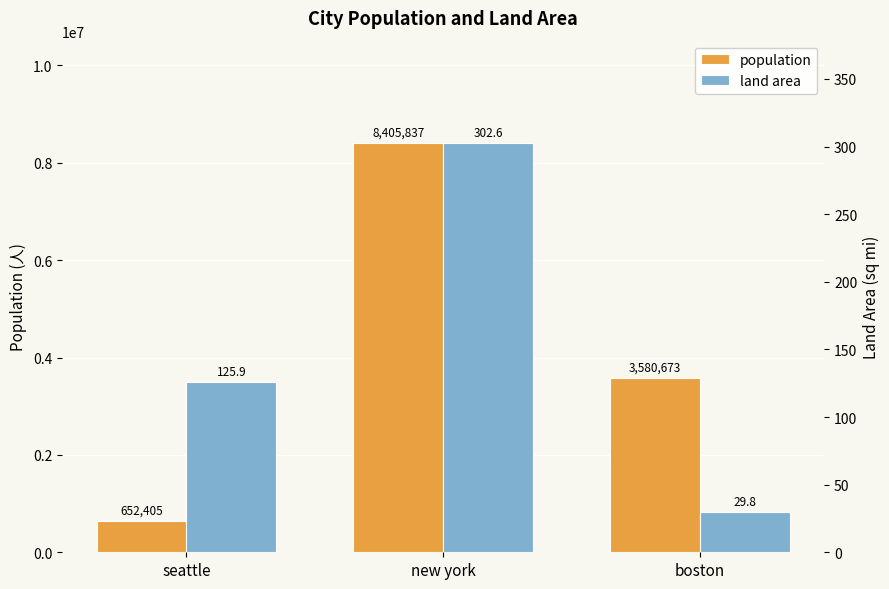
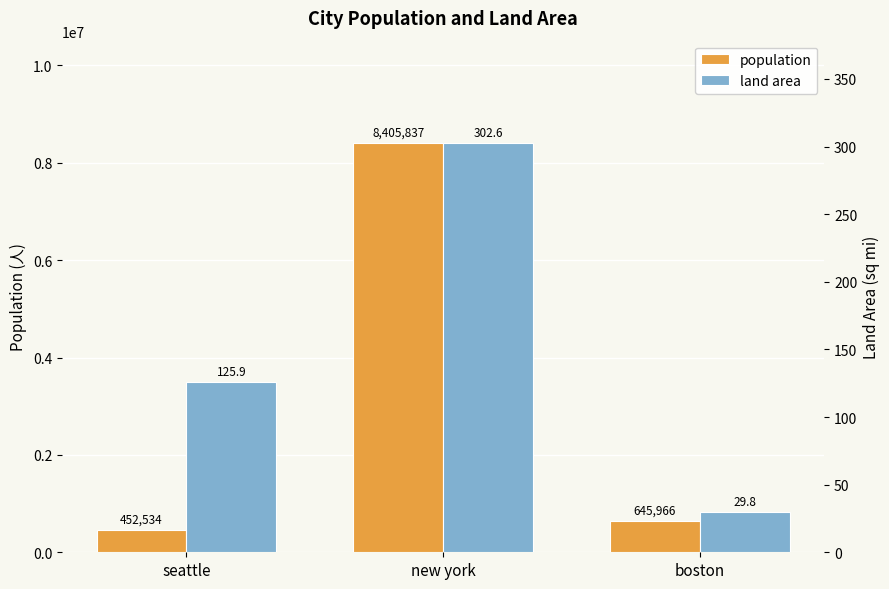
population, seattle: 652,405 -> 452,534
population, boston: 3,580,673 -> 645,966
